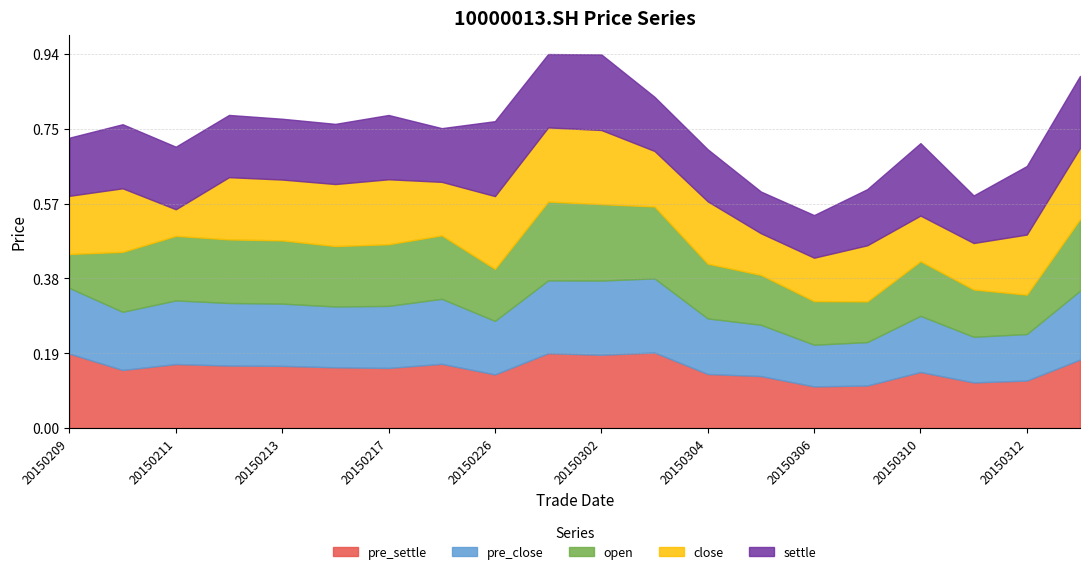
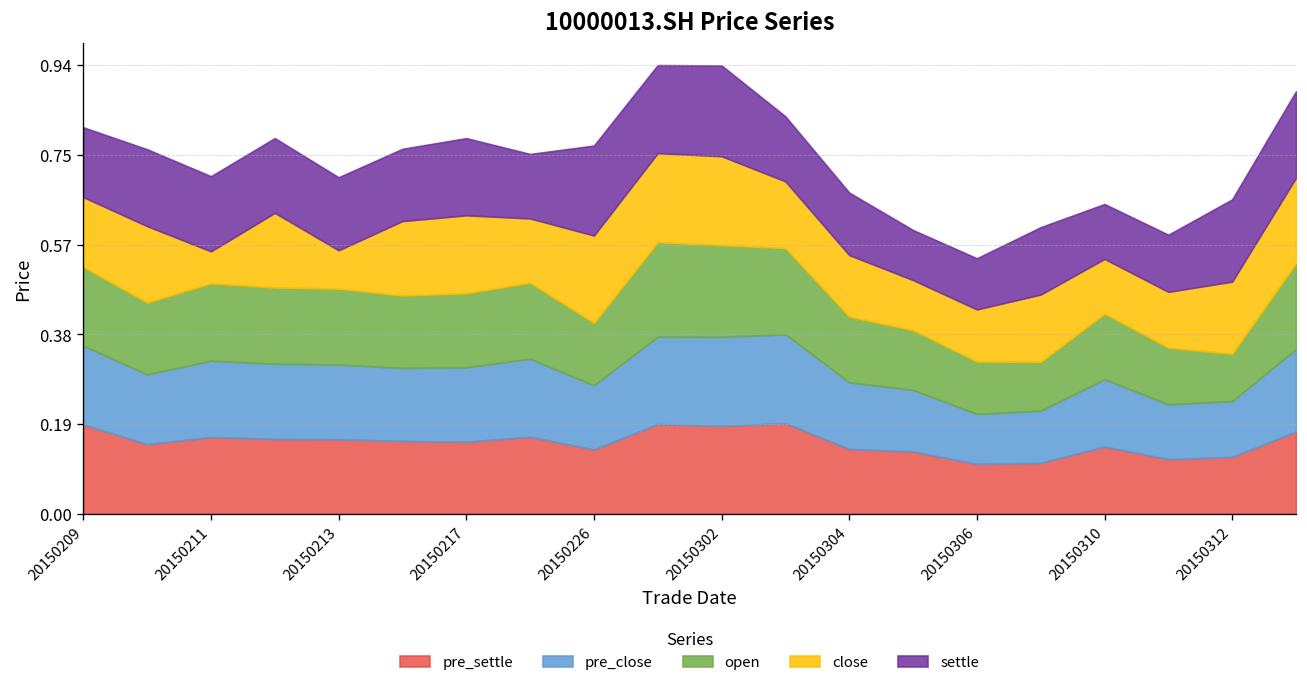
open, 20150209: 0.09 -> 0.17
close, 20150213: 0.15 -> 0.08
close, 20150304: 0.16 -> 0.13
settle, 20150310: 0.18 -> 0.12
